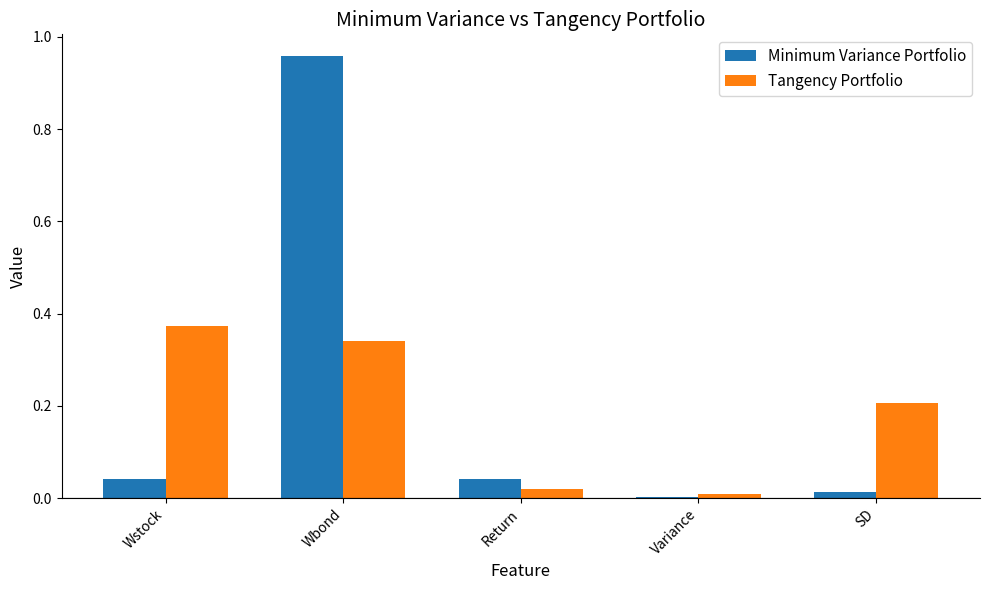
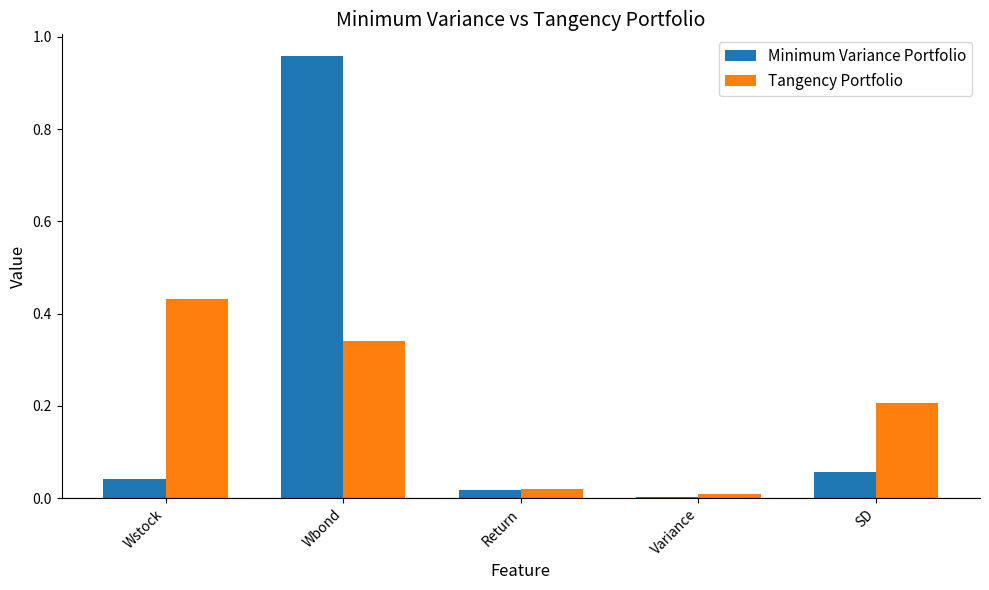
Tangency Portfolio, Wstock: 0.37 -> 0.43
Minimum Variance Portfolio, Return: 0.04 -> 0.02
Minimum Variance Portfolio, SD: 0.01 -> 0.06
